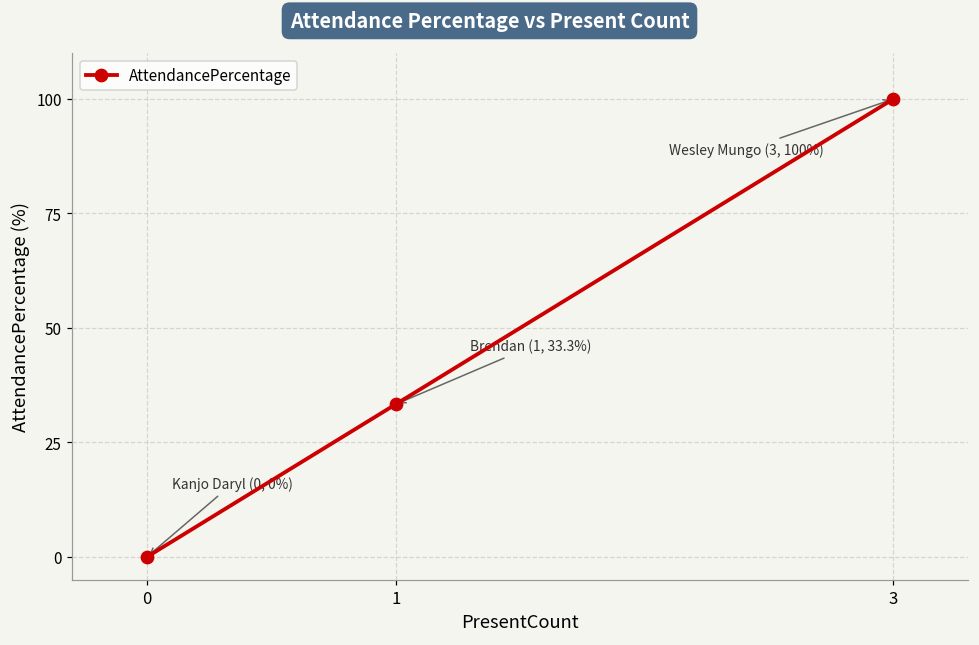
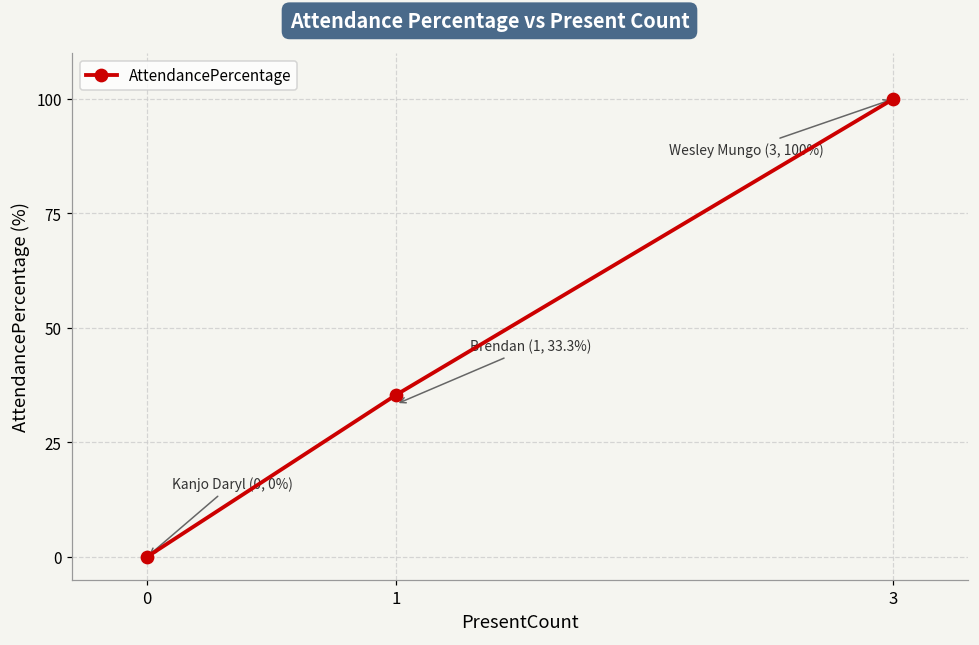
1: 33 -> 35
